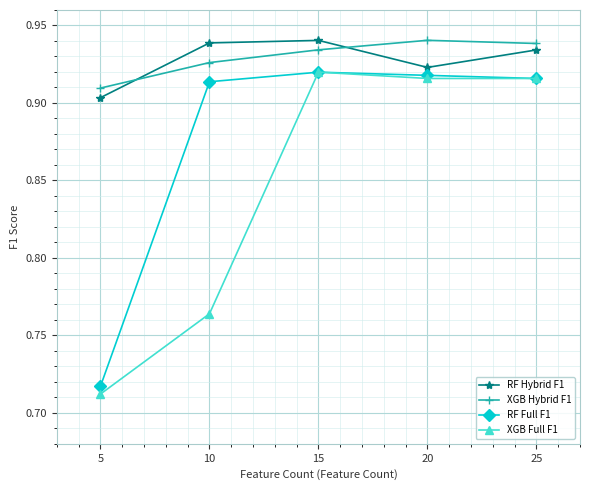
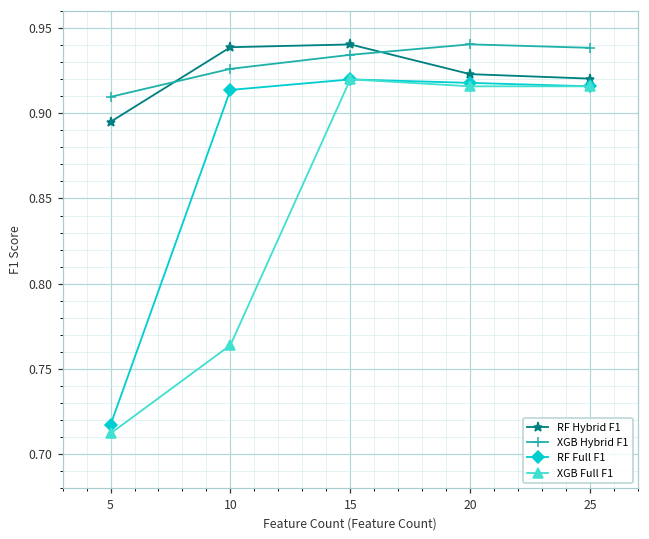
RF Hybrid F1, 5: 0.903 -> 0.895
RF Hybrid F1, 25: 0.934 -> 0.920
